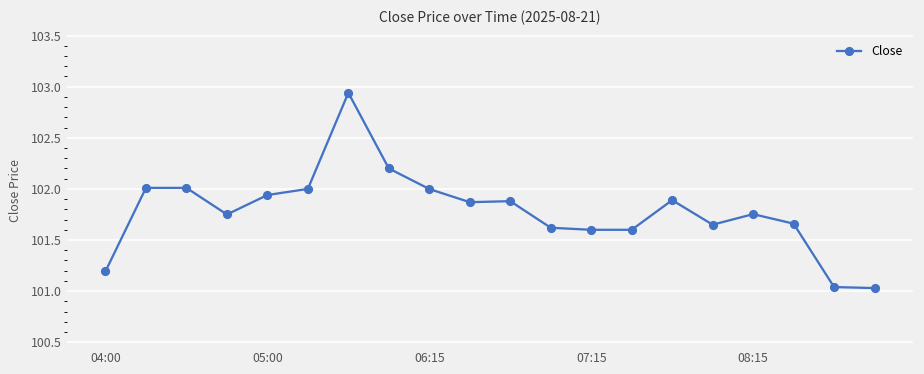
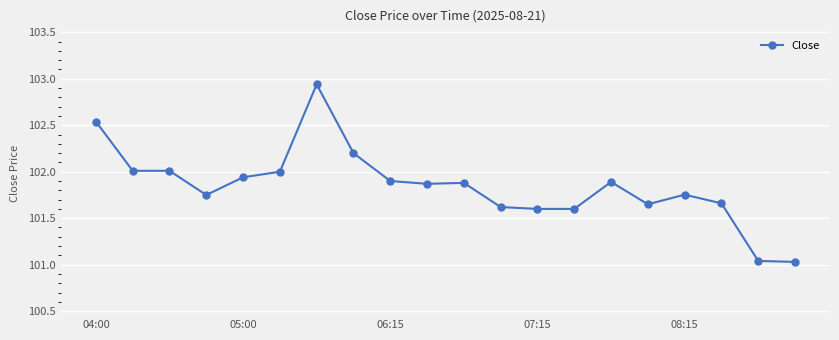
04:00: 101.2 -> 102.5
06:15: 102.0 -> 101.9
